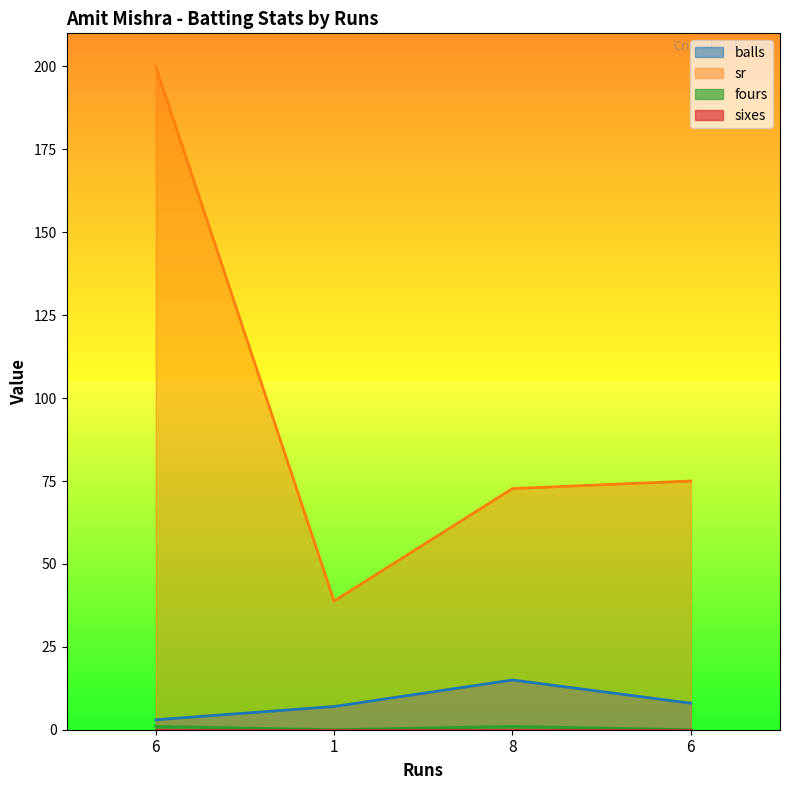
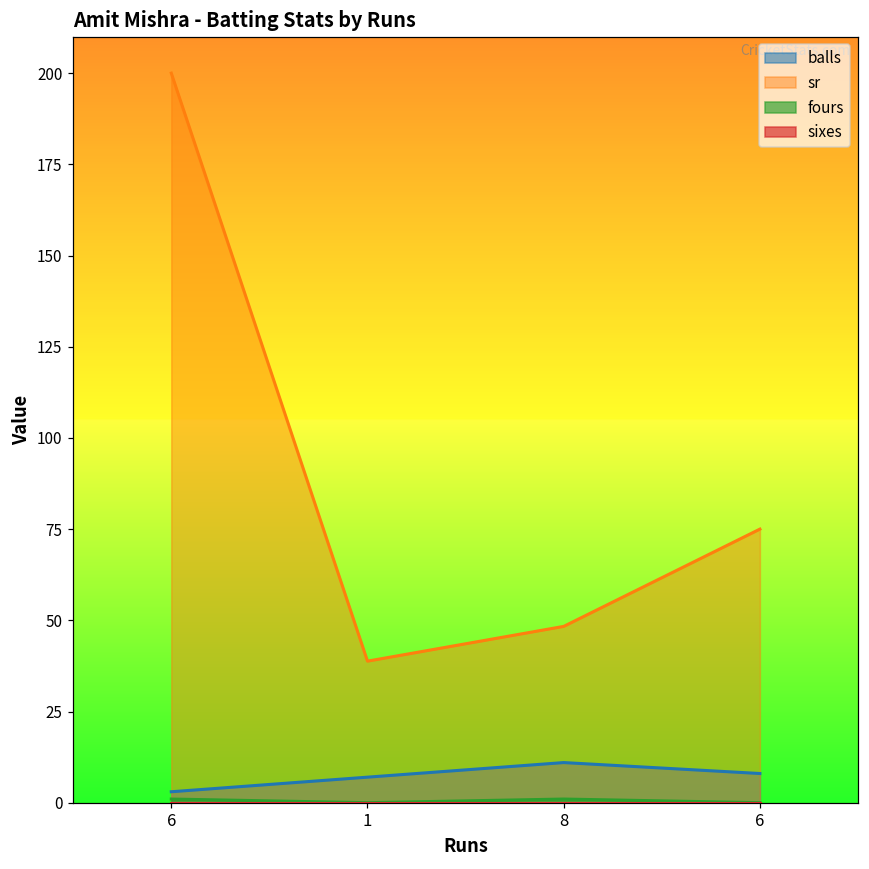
balls, 8: 15 -> 11
sr, 8: 73 -> 48
